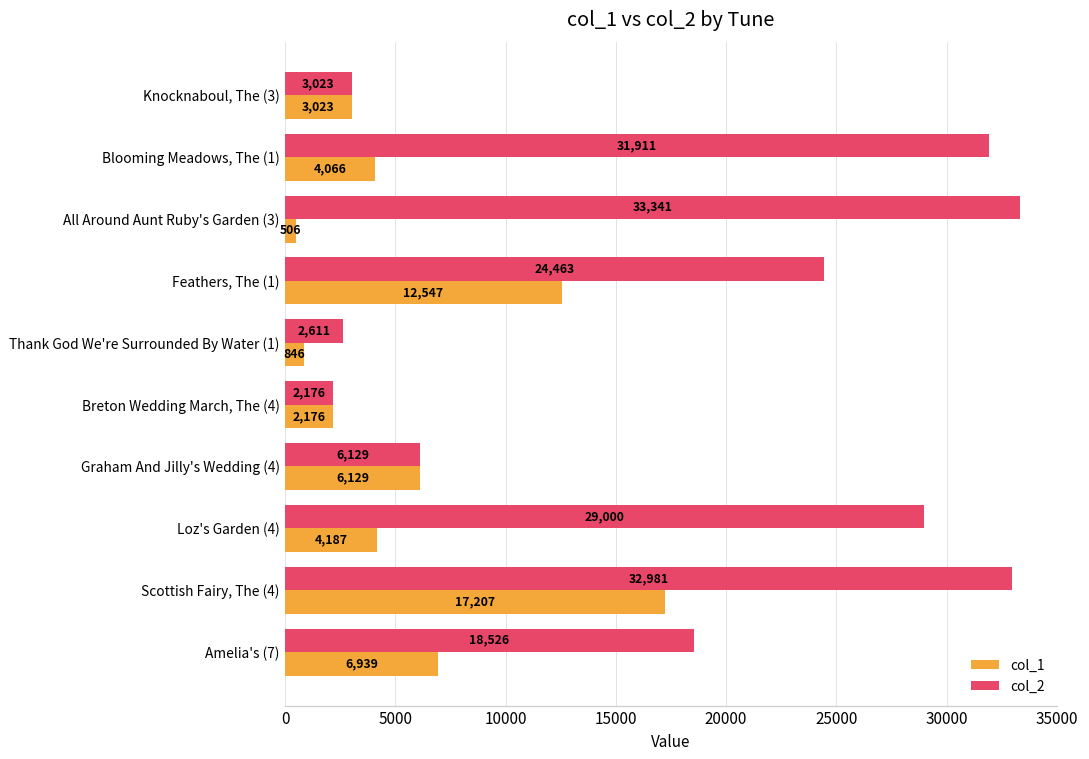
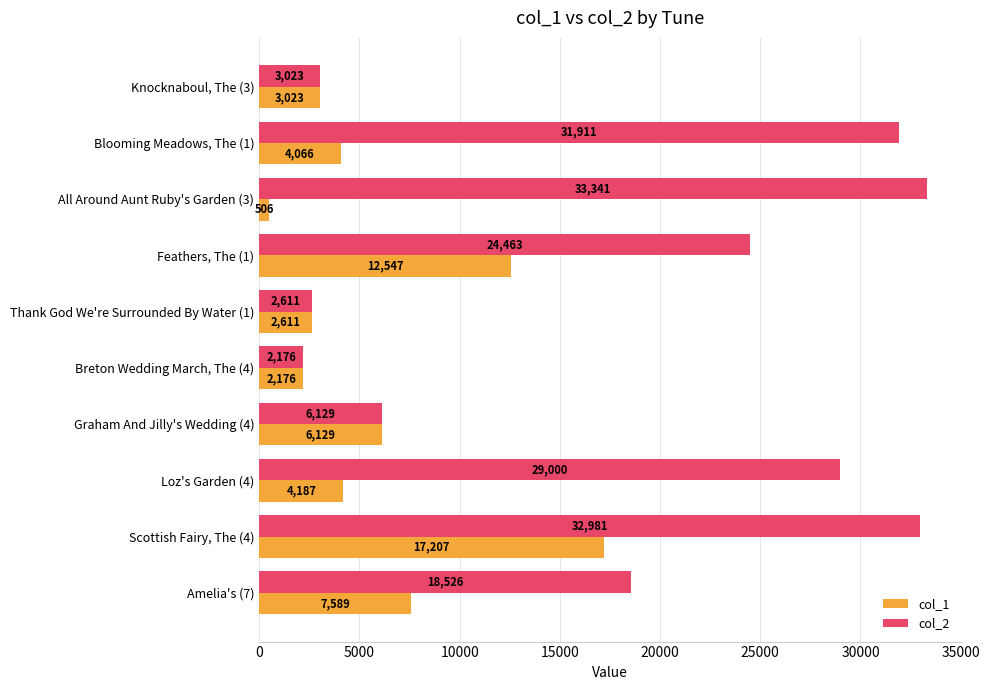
col_1, Thank God We're Surrounded By Water (1): 846 -> 2,611
col_1, Amelia's (7): 6,939 -> 7,589
